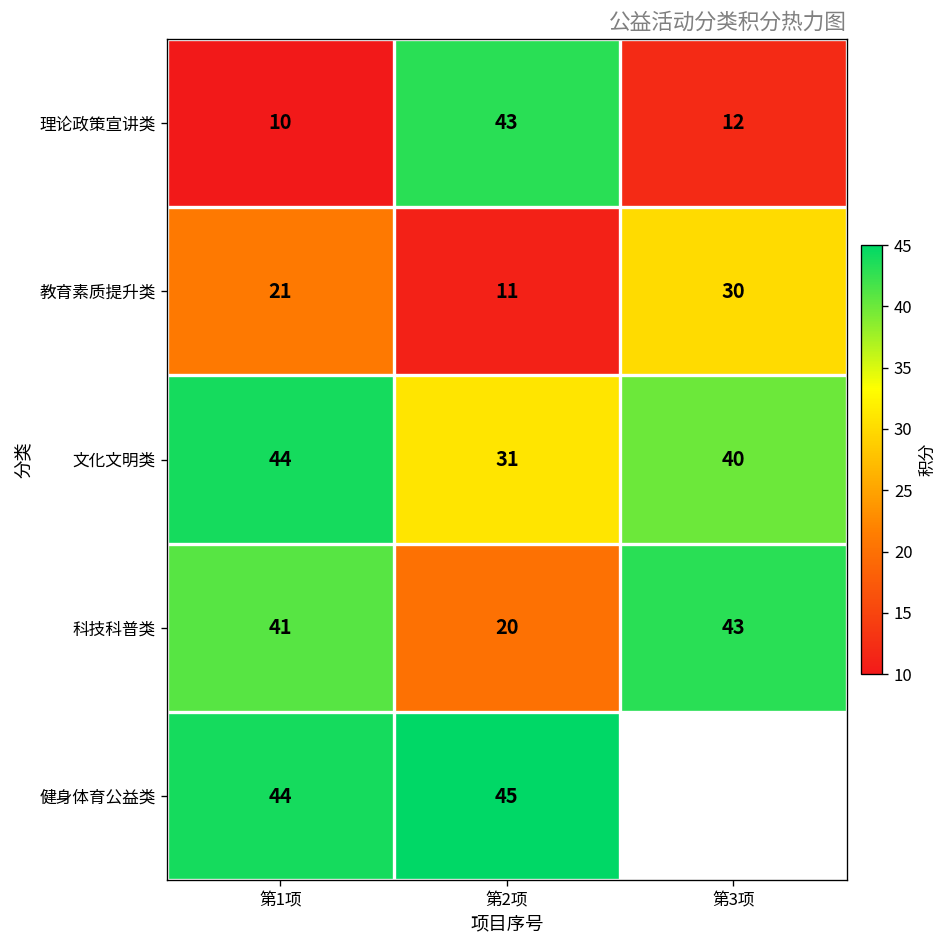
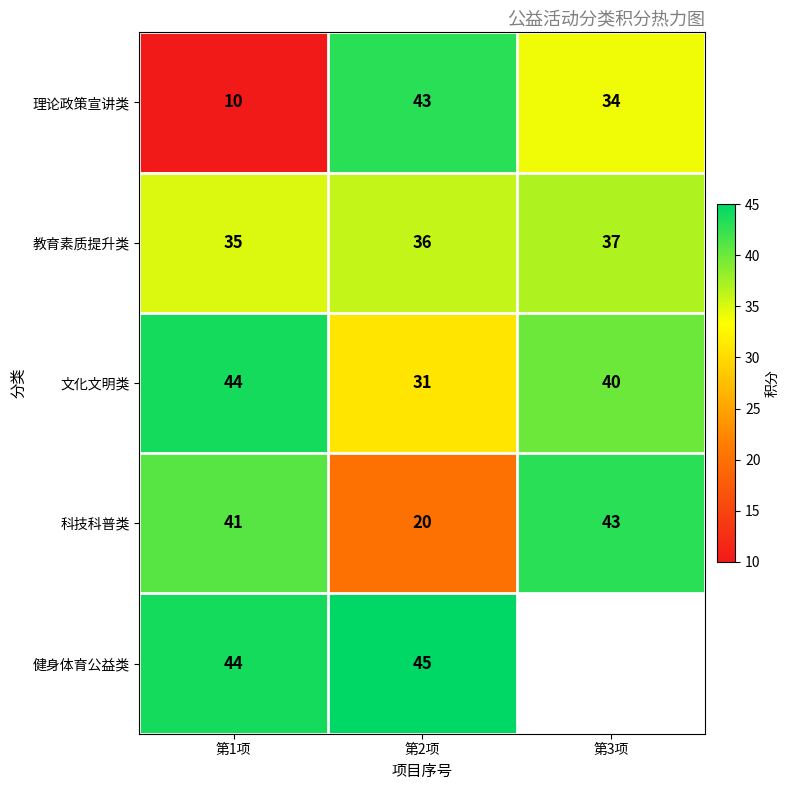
理论政策宣讲类, 第3项: 12 -> 34
教育素质提升类, 第1项: 21 -> 35
教育素质提升类, 第2项: 11 -> 36
教育素质提升类, 第3项: 30 -> 37
